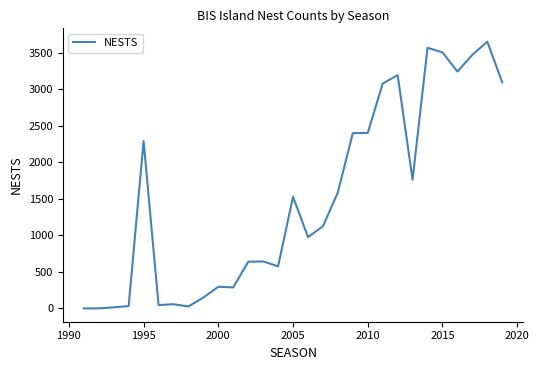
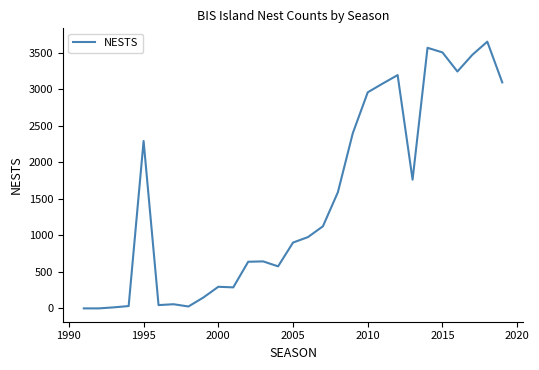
2005: 1500 -> 900
2010: 2400 -> 3000
